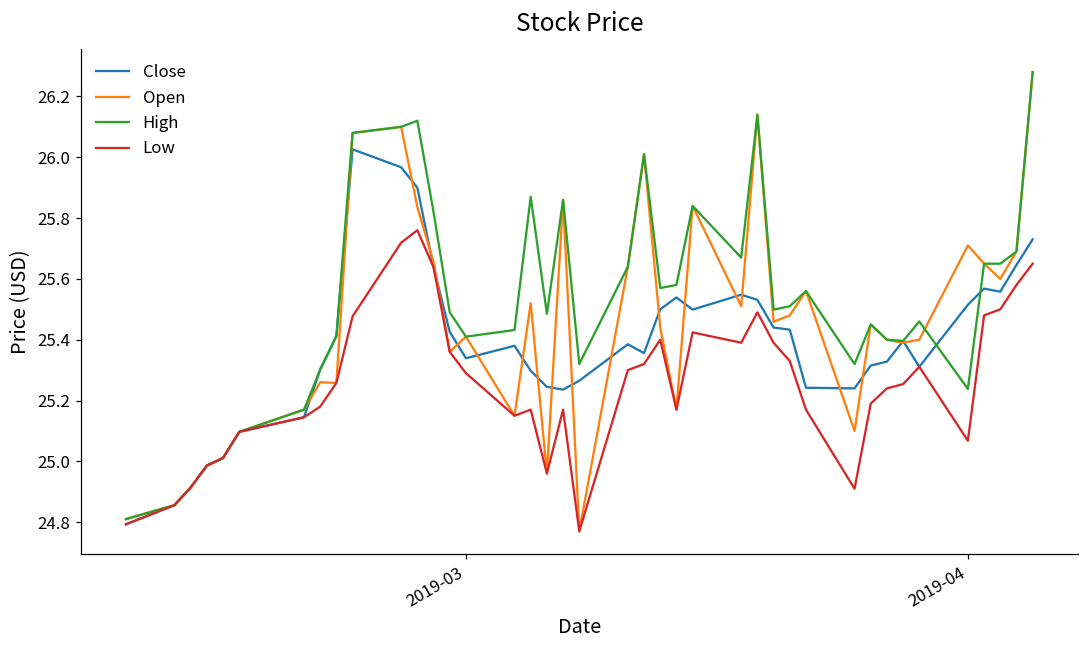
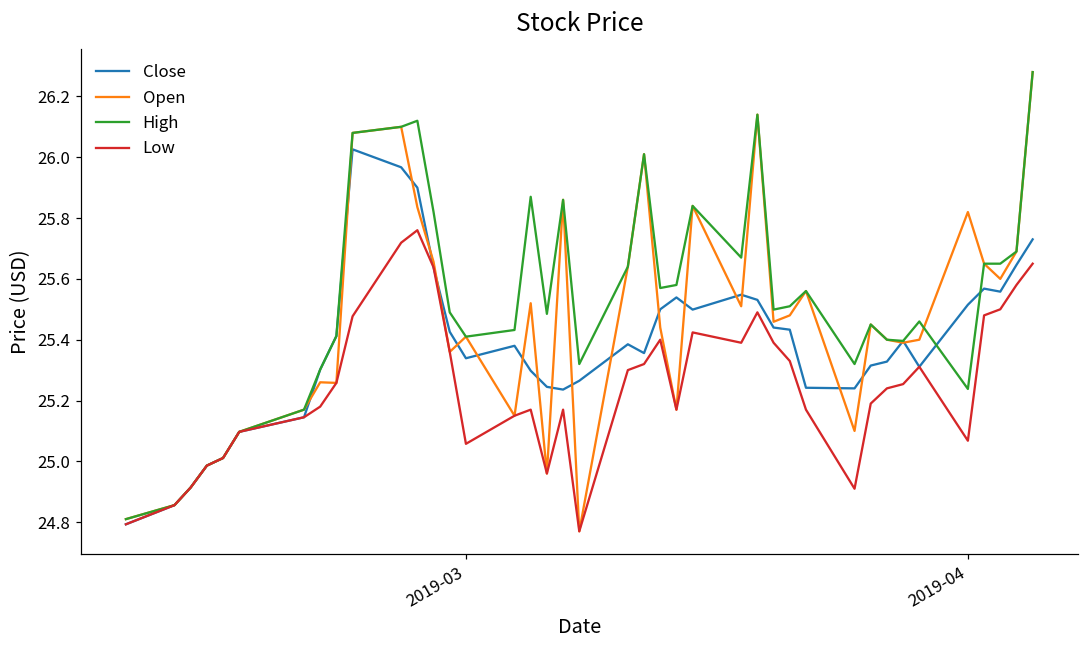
Low, 2019-03: 25.29 -> 25.06
Open, 2019-04: 25.71 -> 25.82
